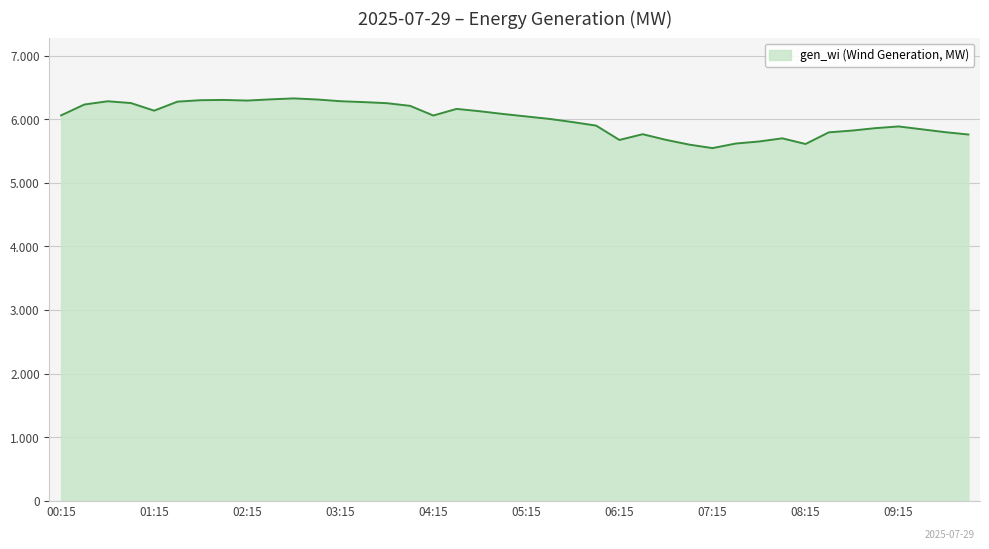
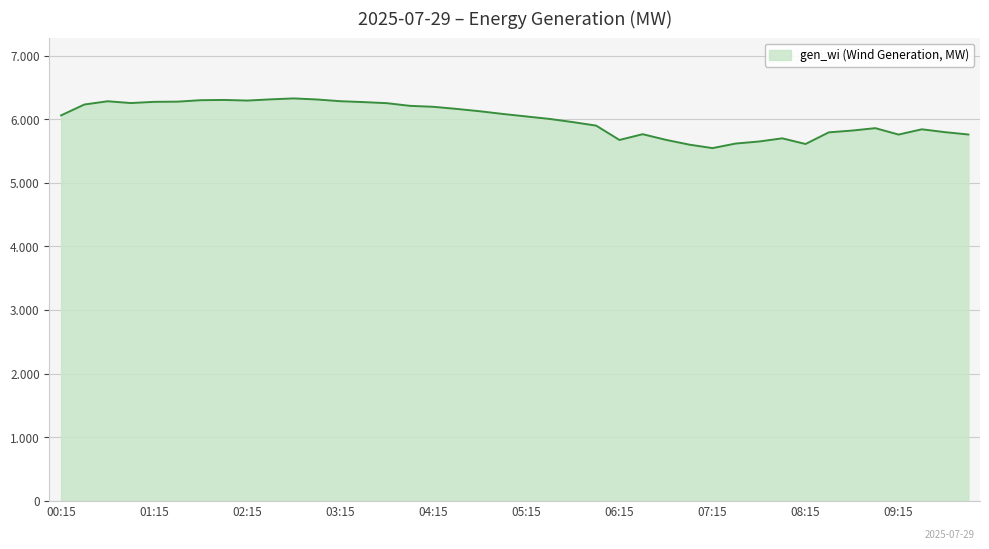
01:15: 6.1 -> 6.3
04:15: 6.1 -> 6.2
09:15: 5.9 -> 5.8
